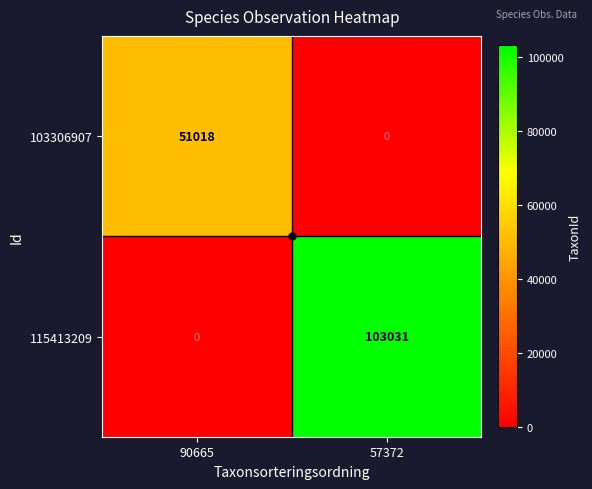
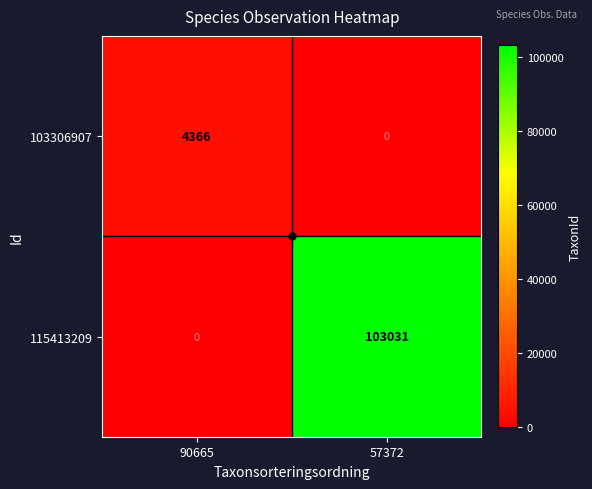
103306907, 90665: 51018 -> 4366
